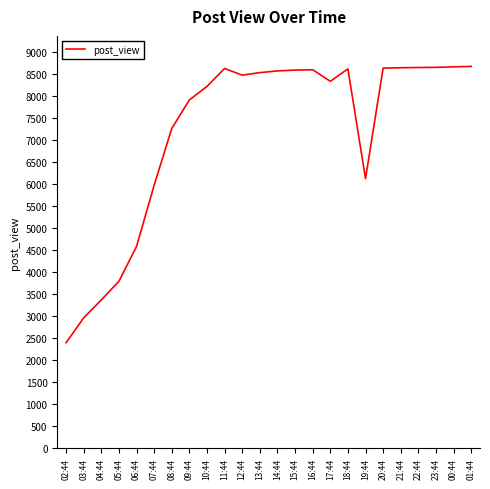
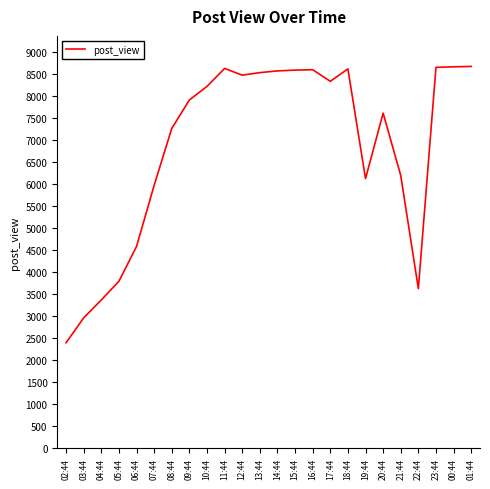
20:44: 8600 -> 7600
21:44: 8700 -> 6200
22:44: 8700 -> 3600
